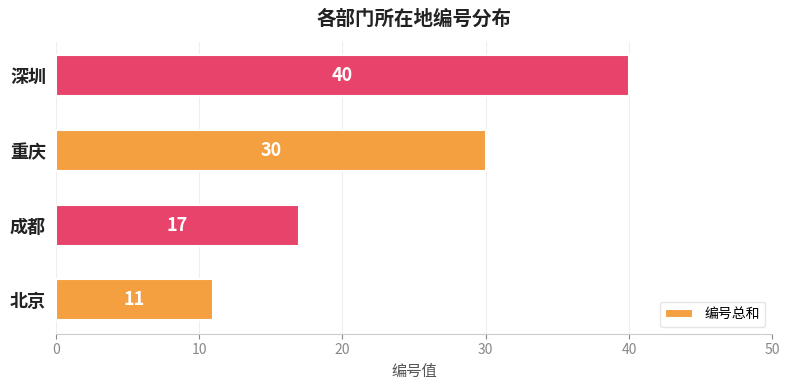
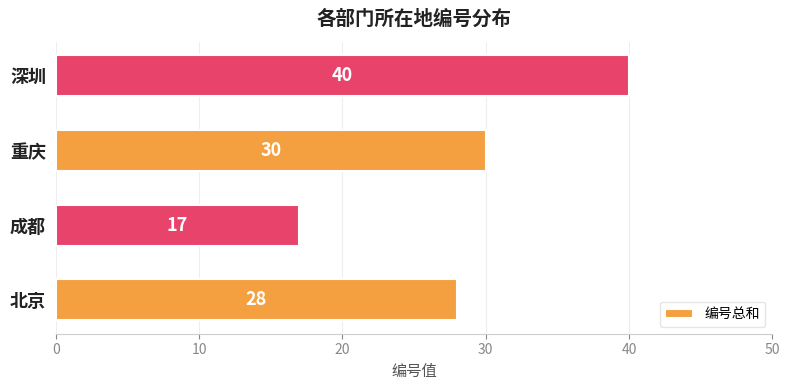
北京: 11 -> 28
